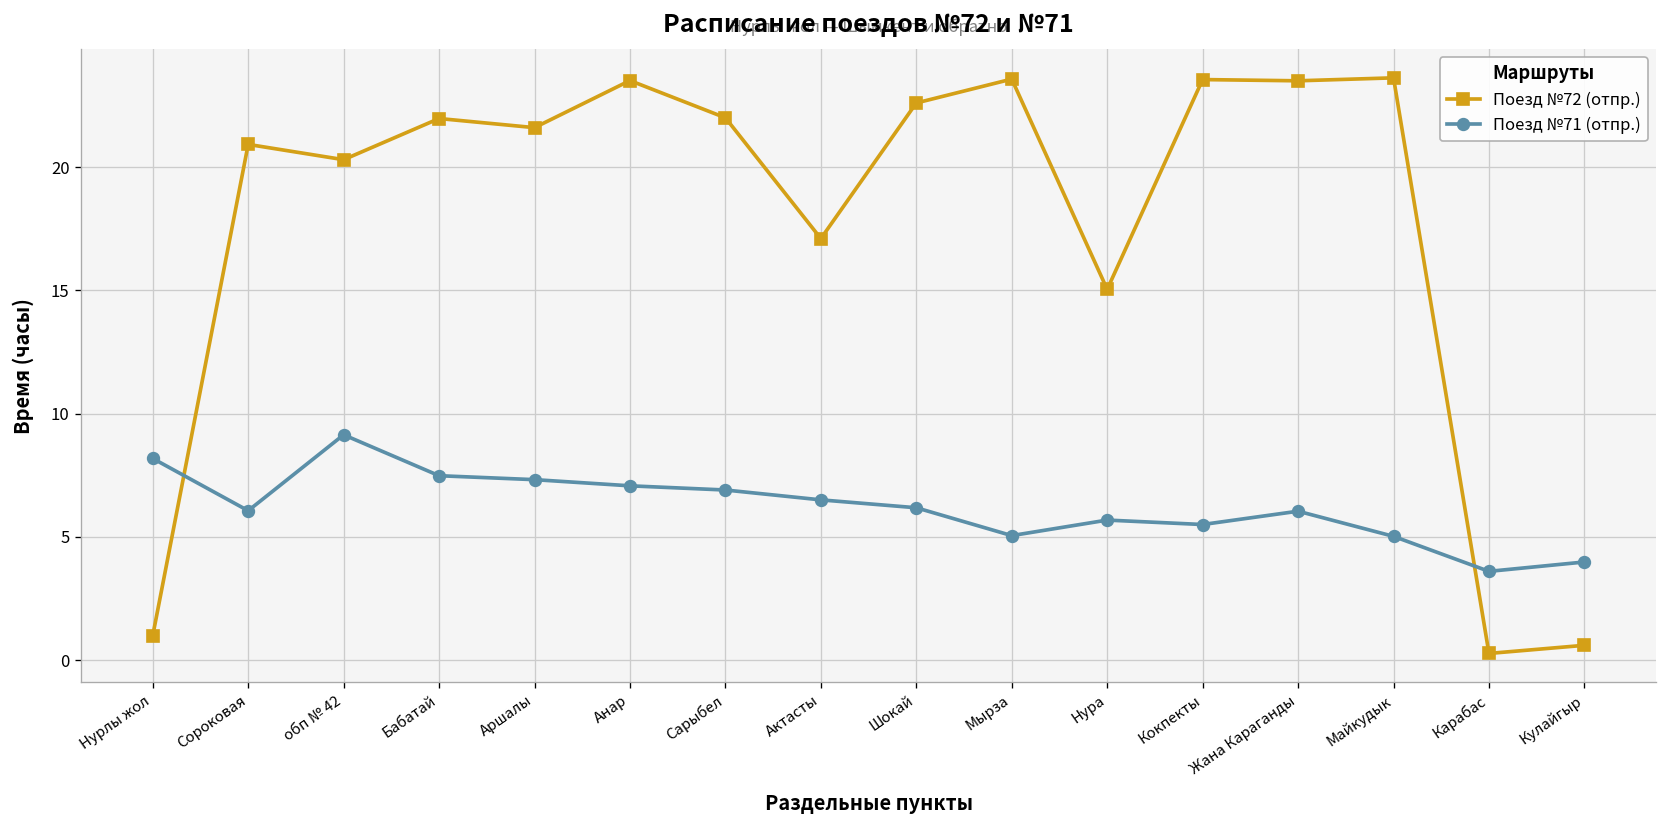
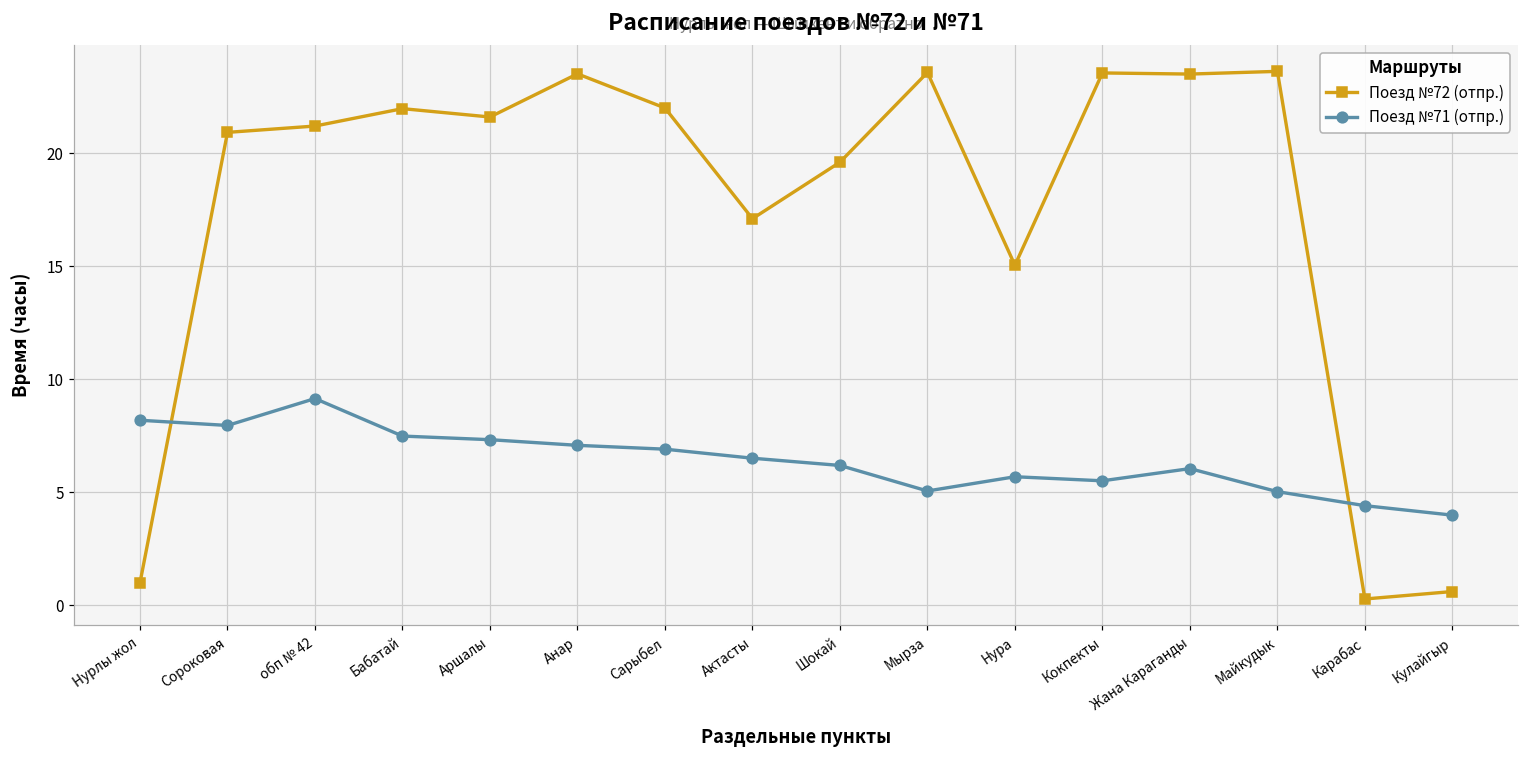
Поезд №71 (отпр.), Сороковая: 6.1 -> 8.0
Поезд №72 (отпр.), обп № 42: 20.3 -> 21.2
Поезд №72 (отпр.), Шокай: 22.6 -> 19.6
Поезд №71 (отпр.), Карабас: 3.6 -> 4.4
